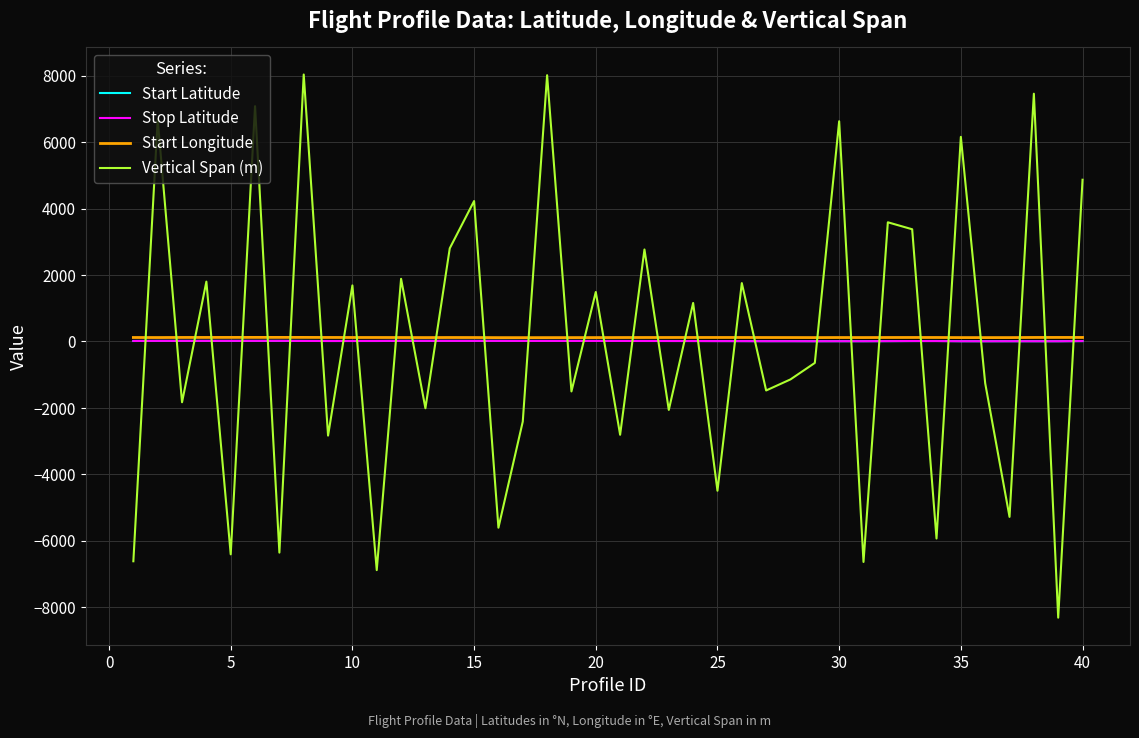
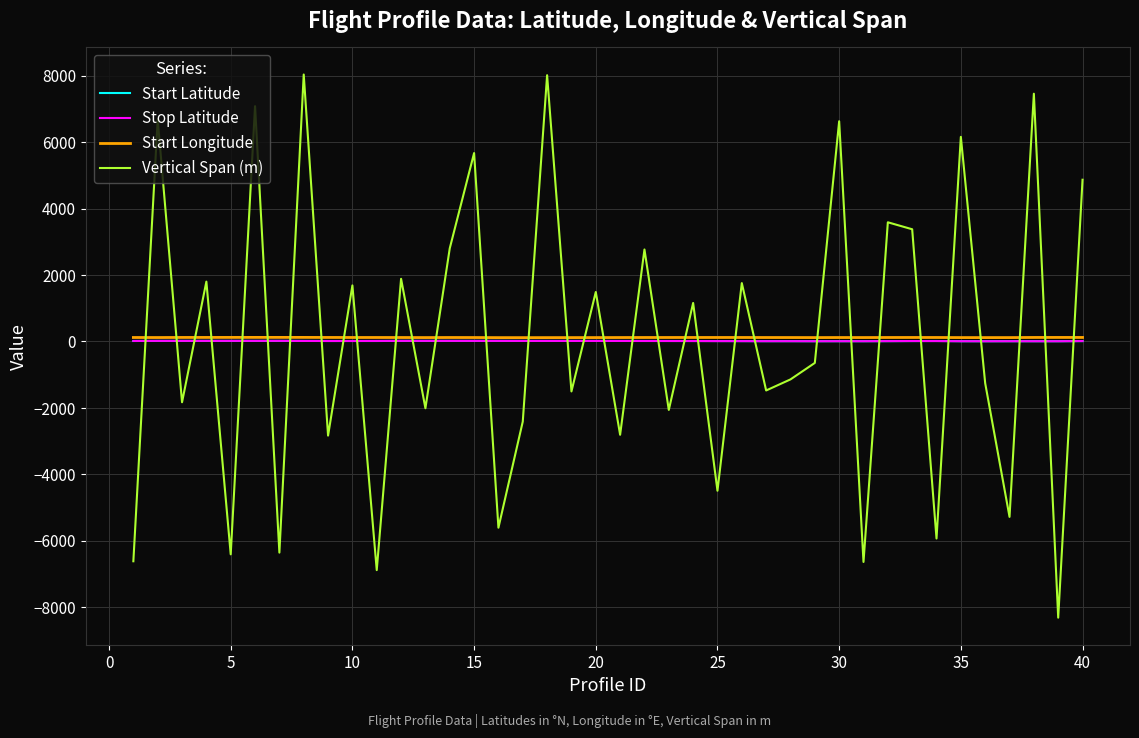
Vertical Span (m), 15: 4200 -> 5700
